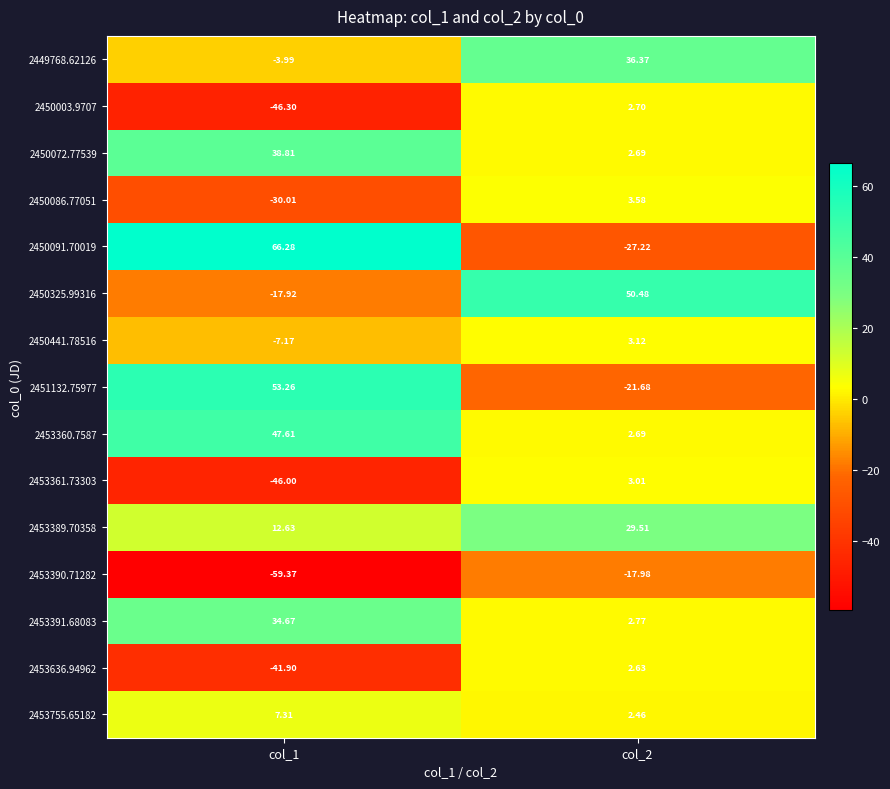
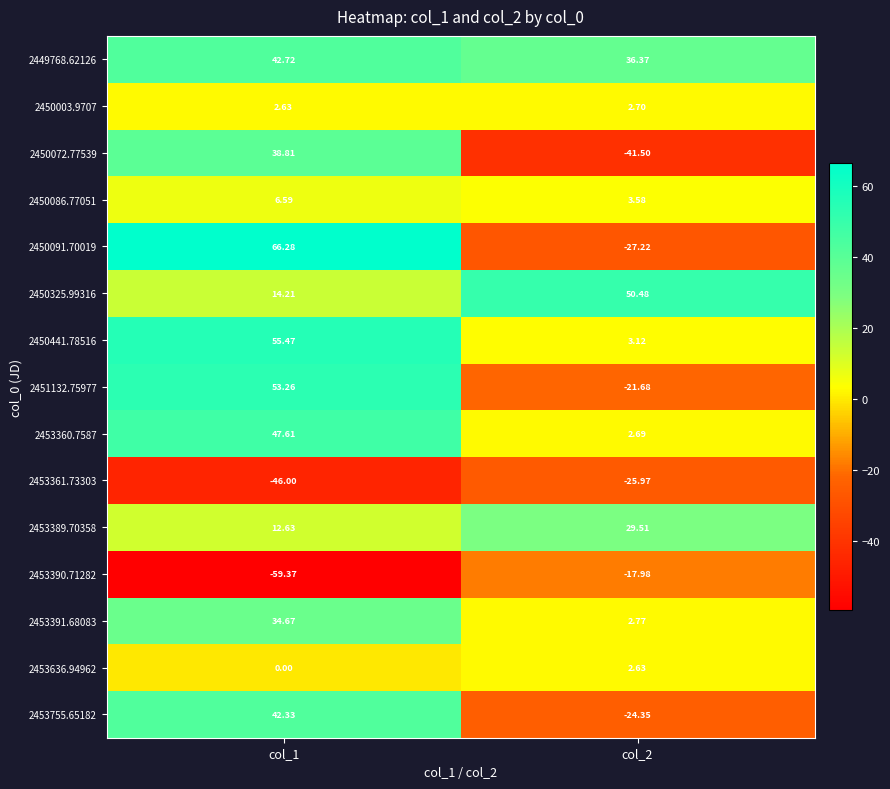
2449768.62126, col_1: -3.99 -> 42.72
2450003.9707, col_1: -46.30 -> 2.63
2450072.77539, col_2: 2.69 -> -41.50
2450086.77051, col_1: -30.01 -> 6.59
2450325.99316, col_1: -17.92 -> 14.21
2450441.78516, col_1: -7.17 -> 55.47
2453361.73303, col_2: 3.01 -> -25.97
2453636.94962, col_1: -41.90 -> 0.00
2453755.65182, col_1: 7.31 -> 42.33
2453755.65182, col_2: 2.46 -> -24.35
